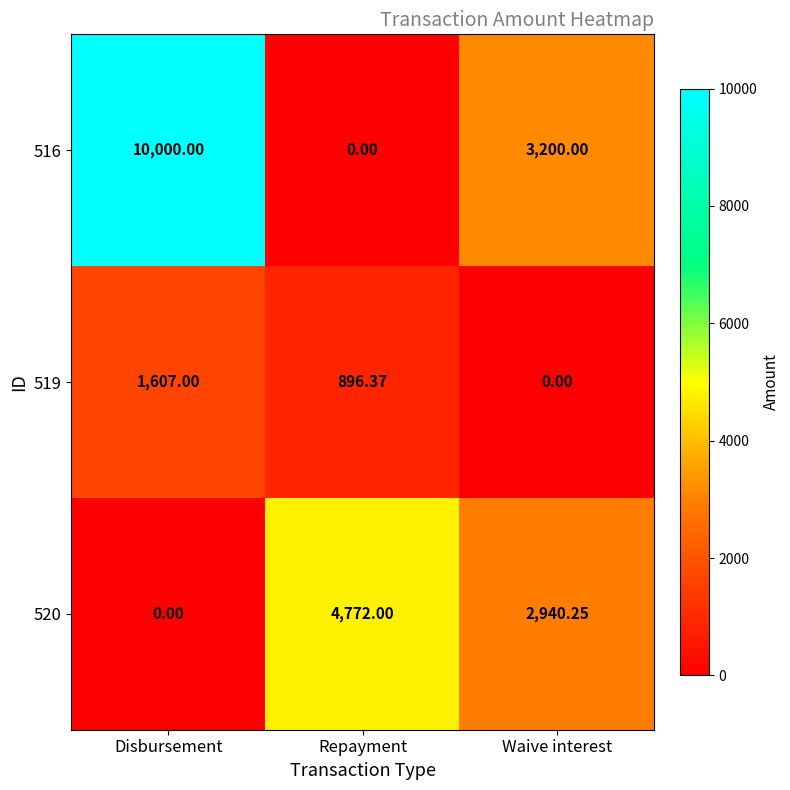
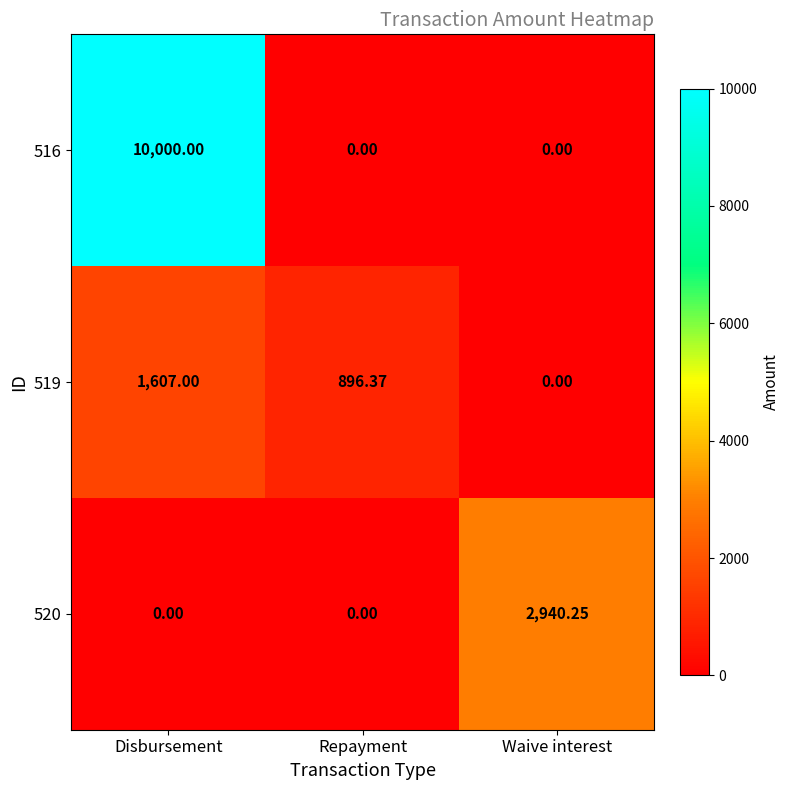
516, Waive interest: 3,200.00 -> 0.00
520, Repayment: 4,772.00 -> 0.00
